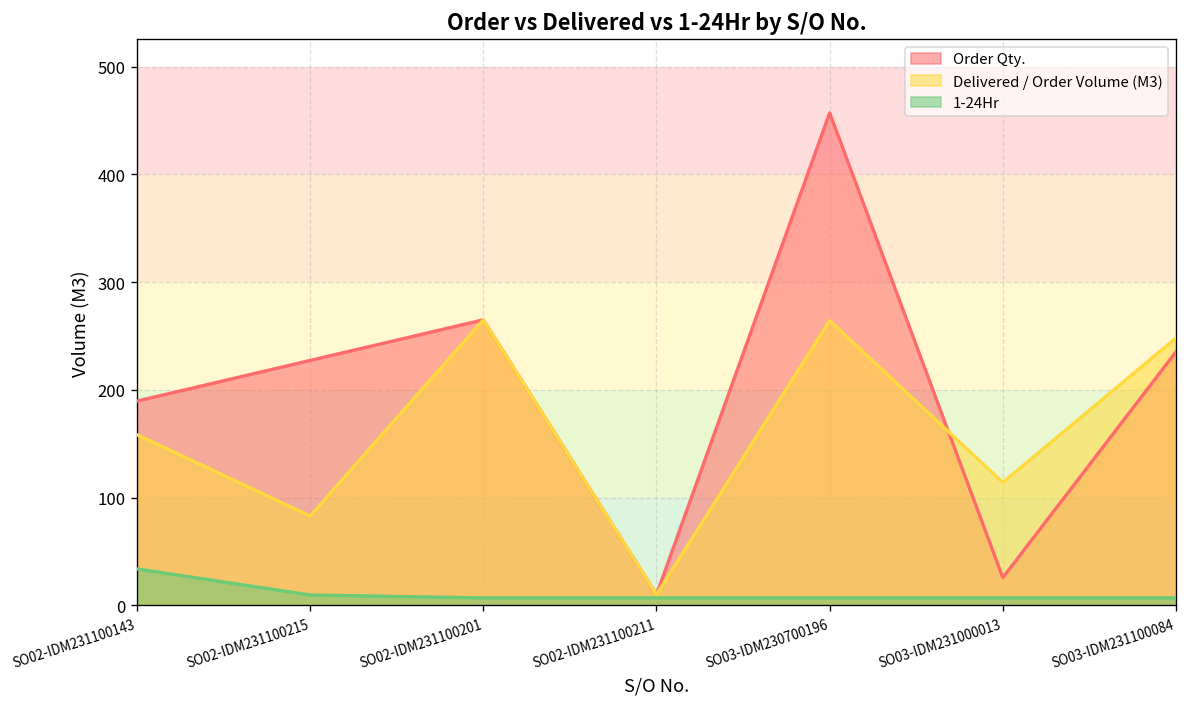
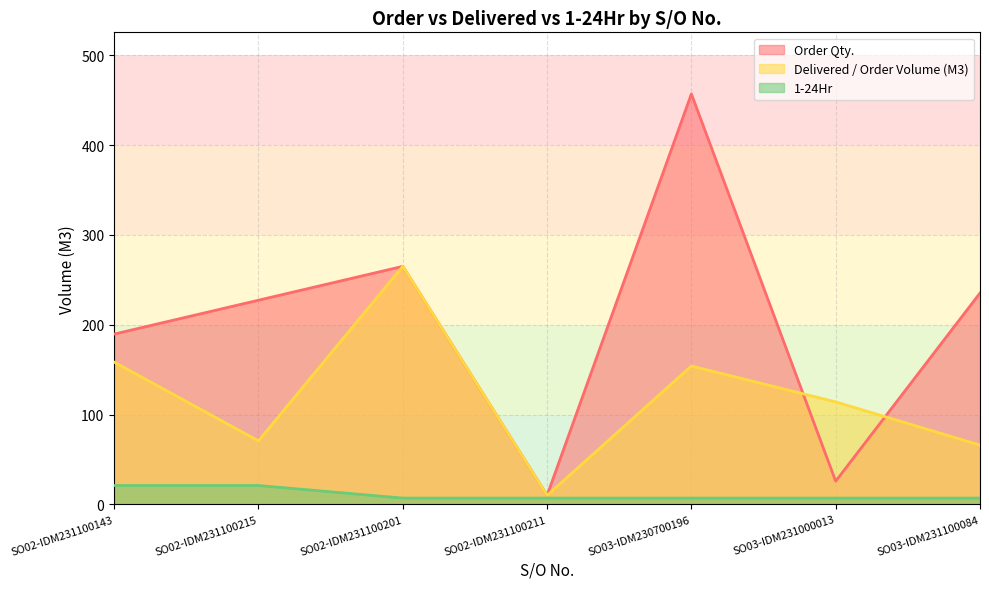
1-24Hr, SO02-IDM231100143: 30 -> 20
Delivered / Order Volume (M3), SO02-IDM231100215: 80 -> 70
1-24Hr, SO02-IDM231100215: 10 -> 20
Delivered / Order Volume (M3), SO03-IDM230700196: 260 -> 150
Delivered / Order Volume (M3), SO03-IDM231100084: 250 -> 70
